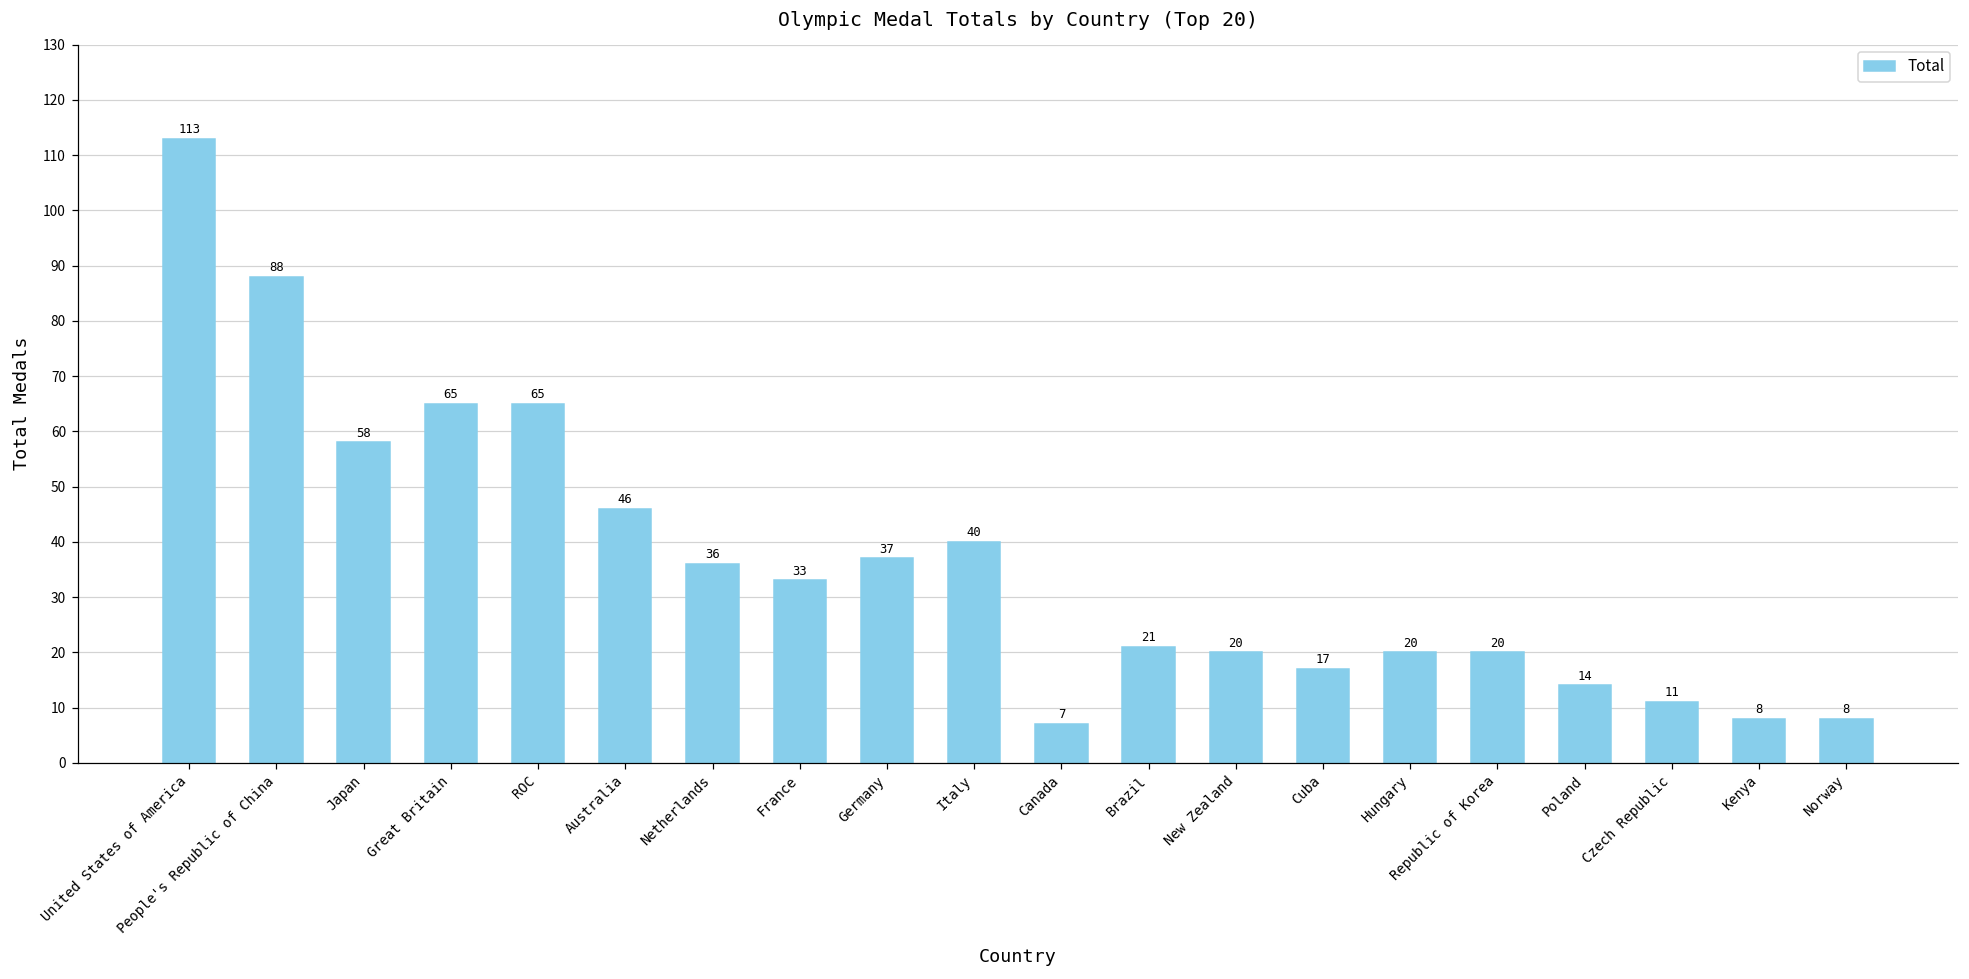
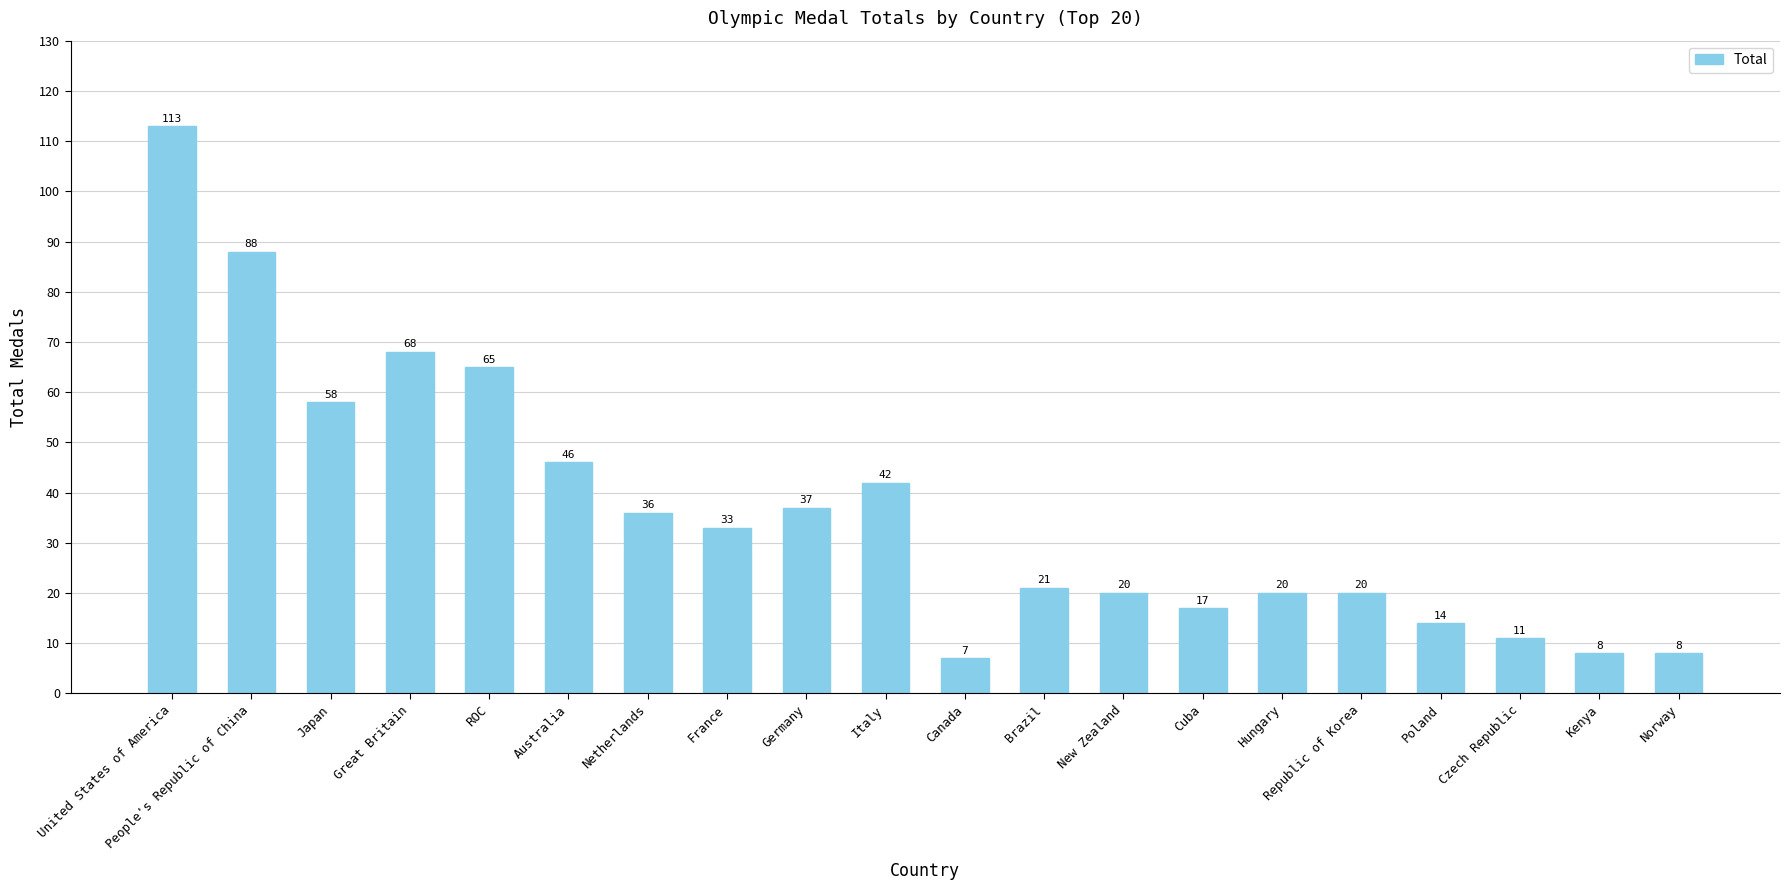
Great Britain: 65 -> 68
Italy: 40 -> 42
